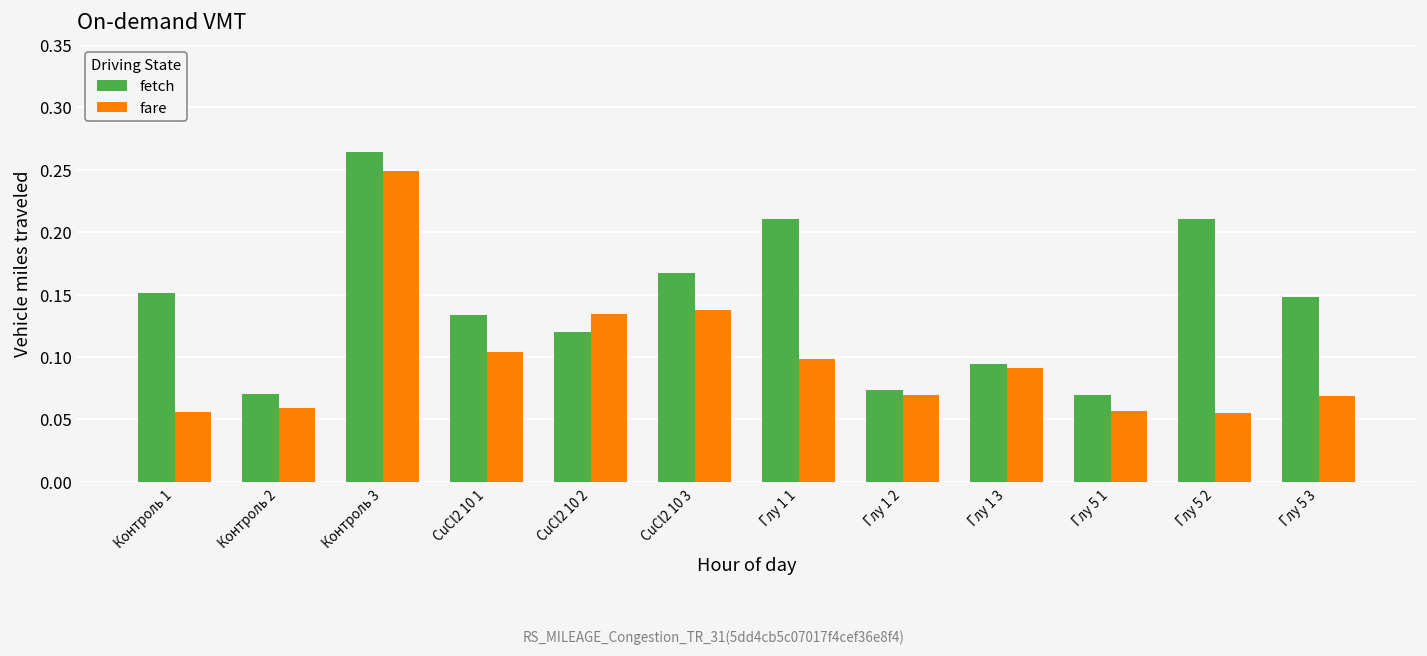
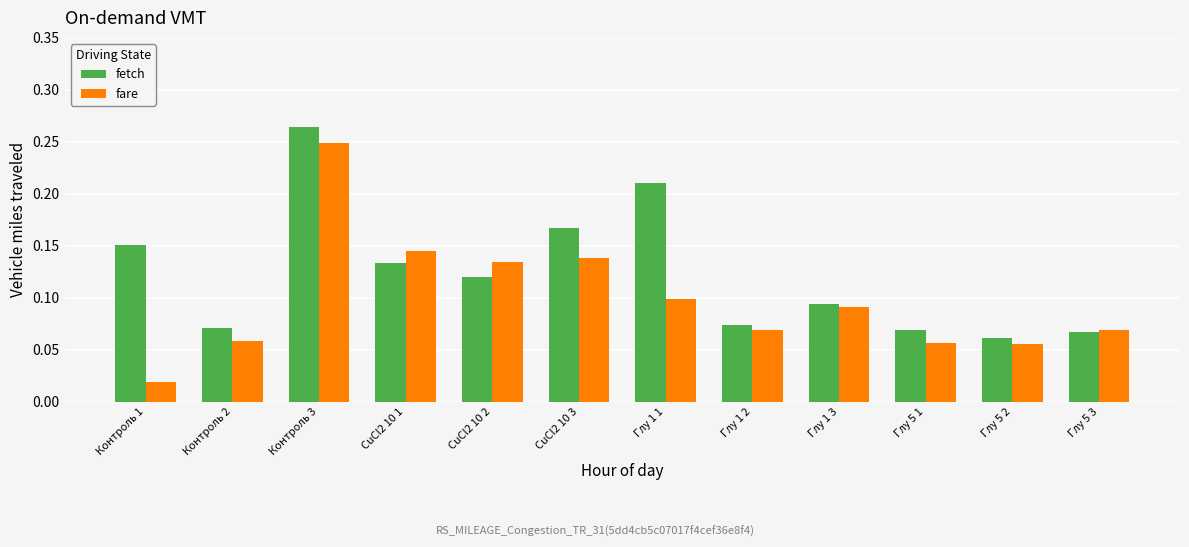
fare, Контроль 1: 0.056 -> 0.019
fare, CuCl2 10 1: 0.104 -> 0.145
fetch, Глу 5 2: 0.210 -> 0.062
fetch, Глу 5 3: 0.148 -> 0.068
